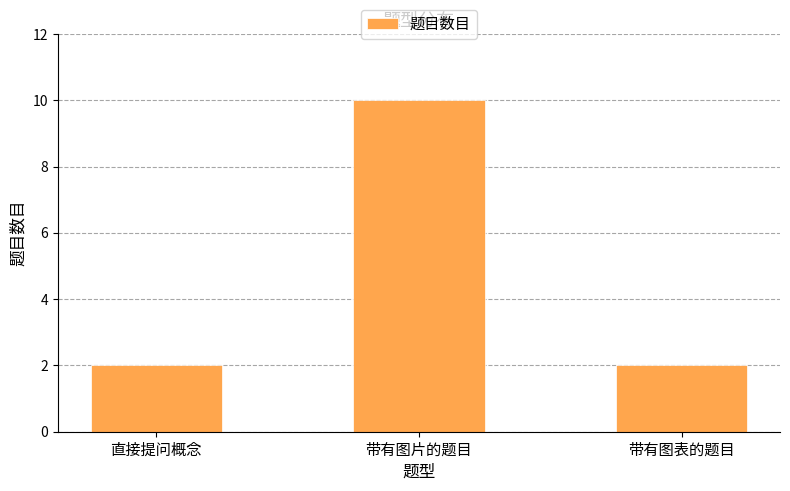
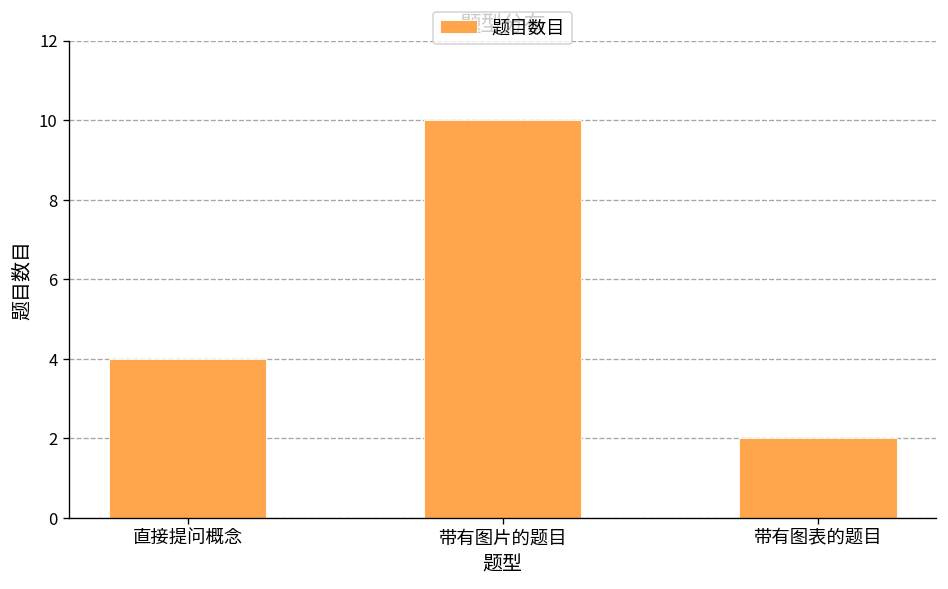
直接提问概念: 2 -> 4
